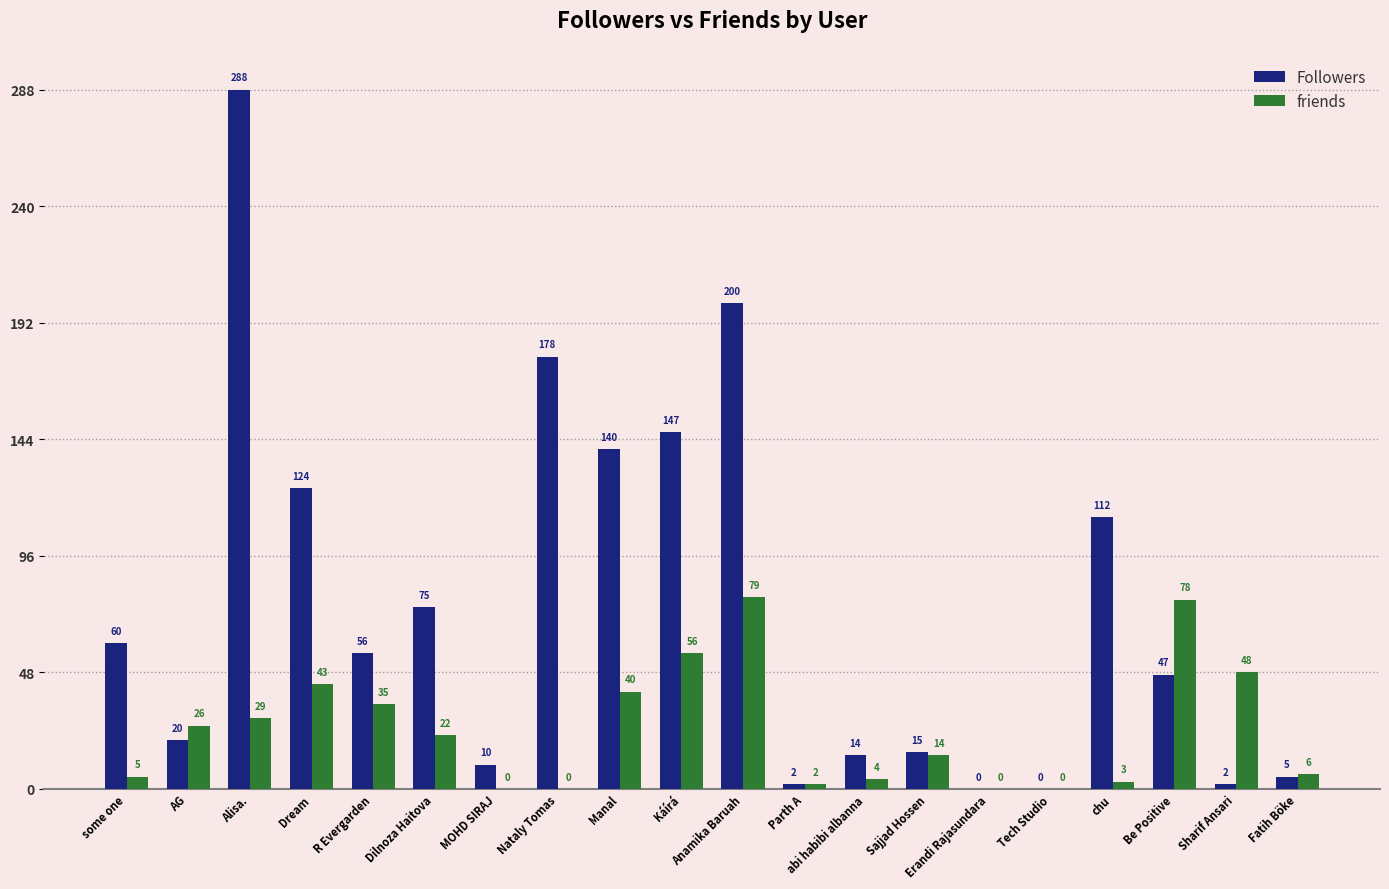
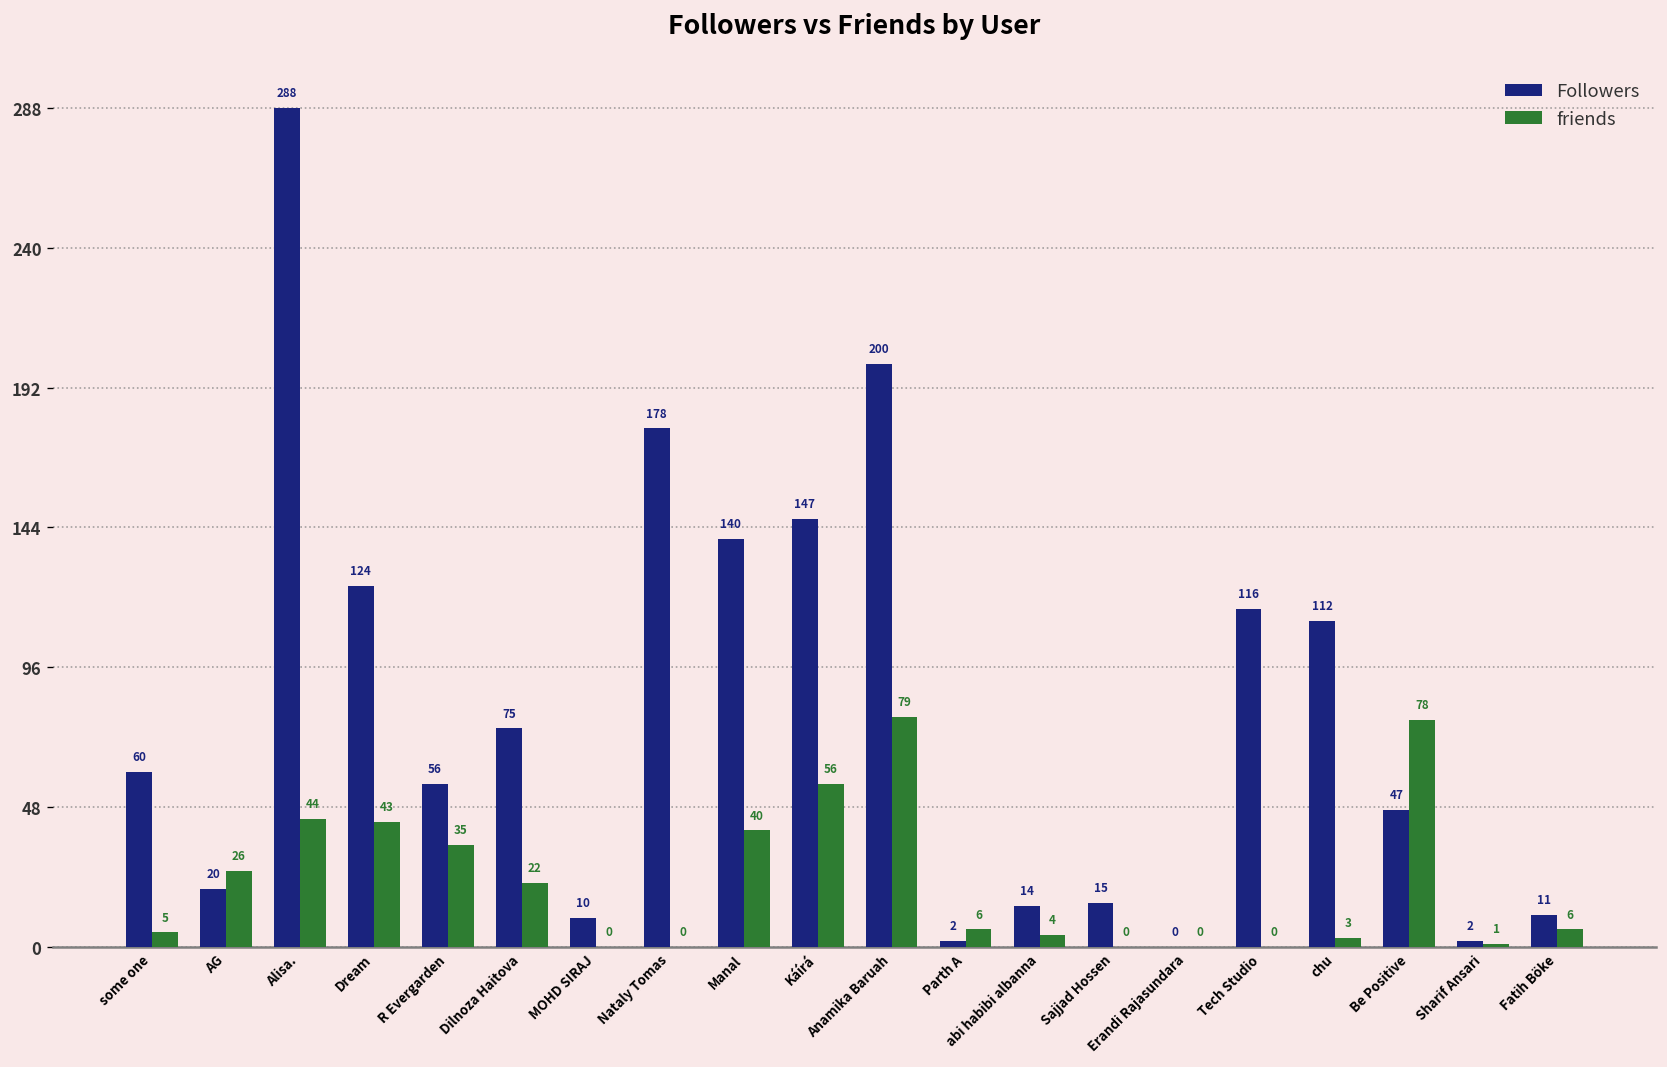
friends, Alisa.: 29 -> 44
friends, Parth A: 2 -> 6
friends, Sajjad Hossen: 14 -> 0
Followers, Tech Studio: 0 -> 116
friends, Sharif Ansari: 48 -> 1
Followers, Fatih Böke: 5 -> 11
